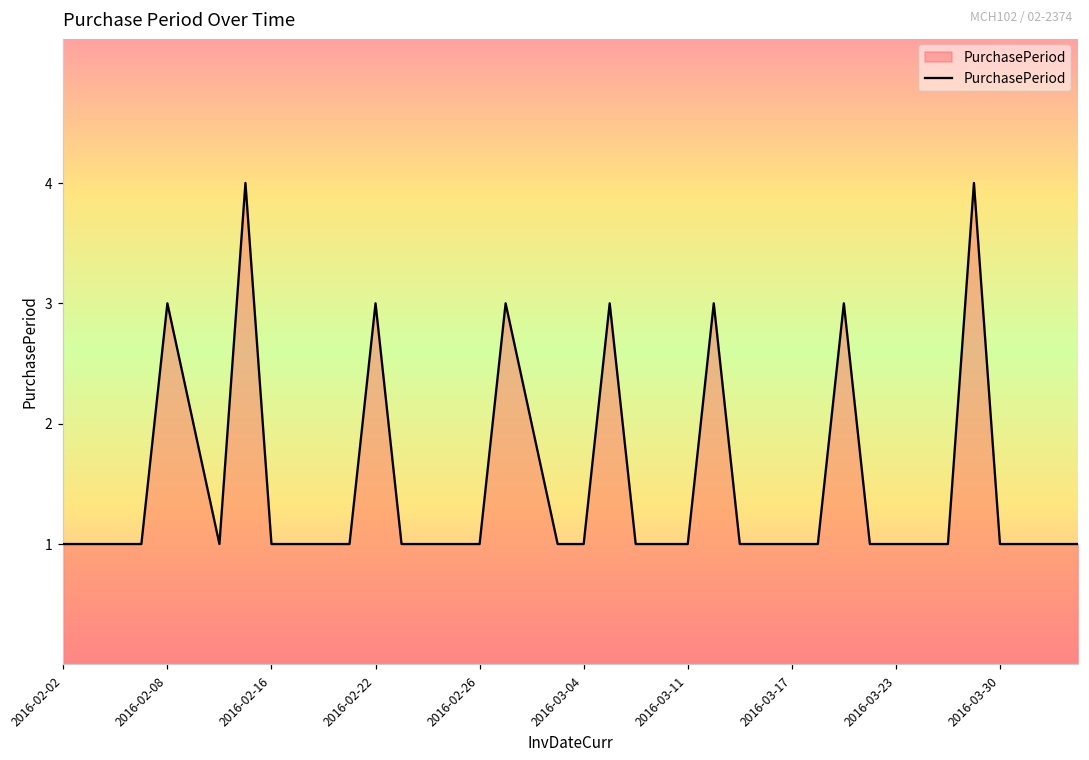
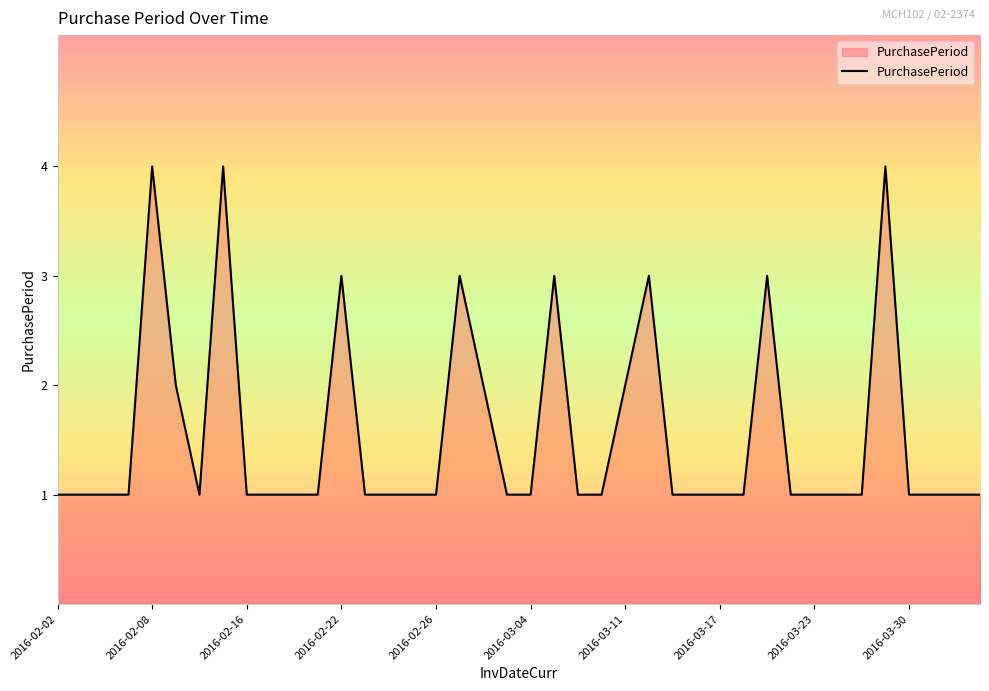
2016-02-08: 3 -> 4
2016-03-11: 1 -> 2
